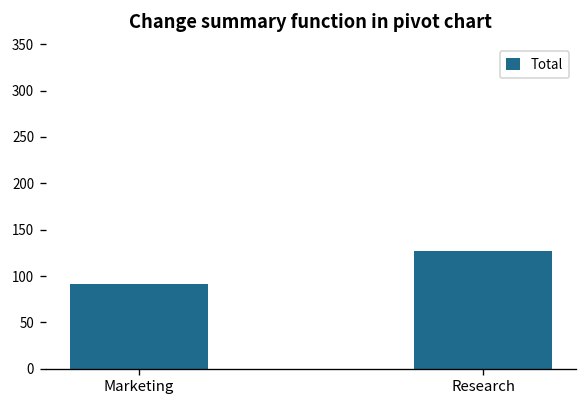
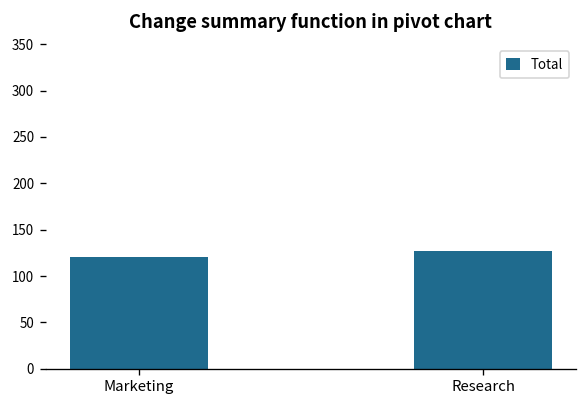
Marketing: 90 -> 120
